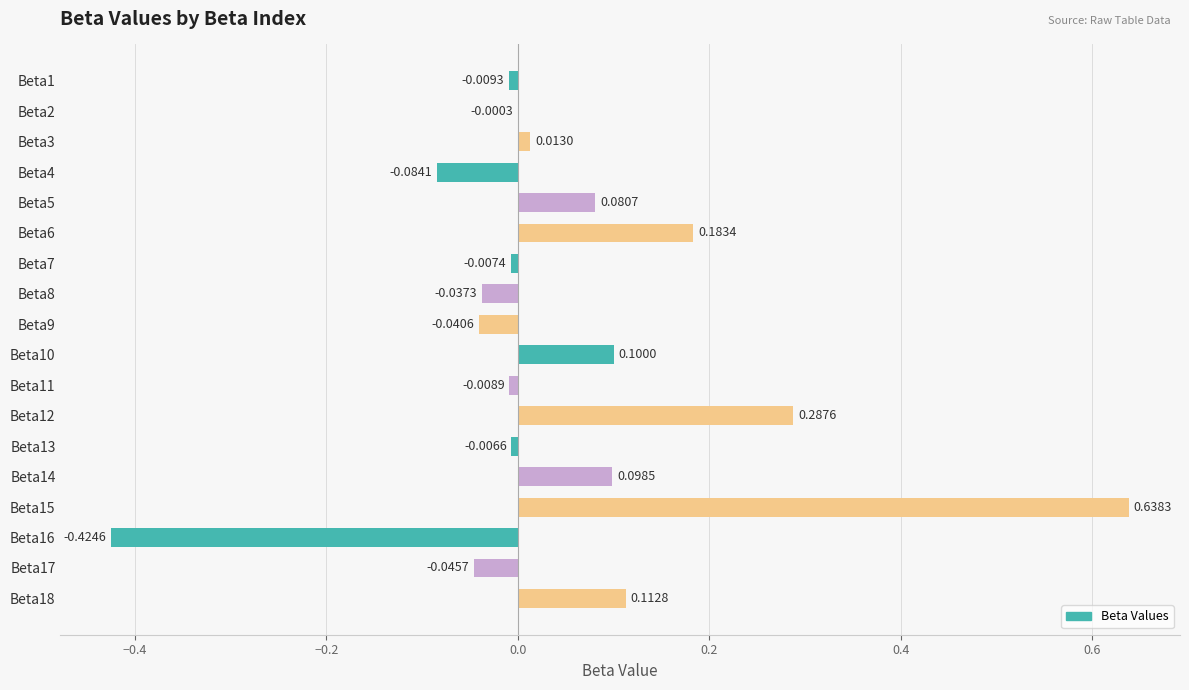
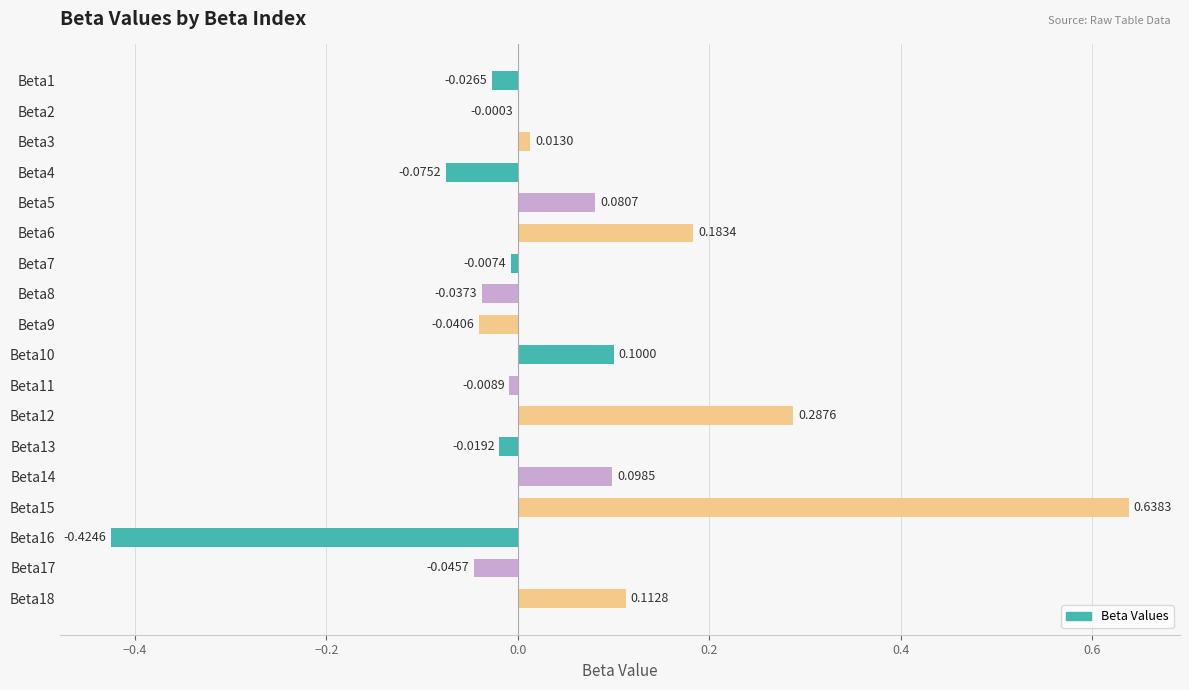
Beta1: -0.0093 -> -0.0265
Beta4: -0.0841 -> -0.0752
Beta13: -0.0066 -> -0.0192
